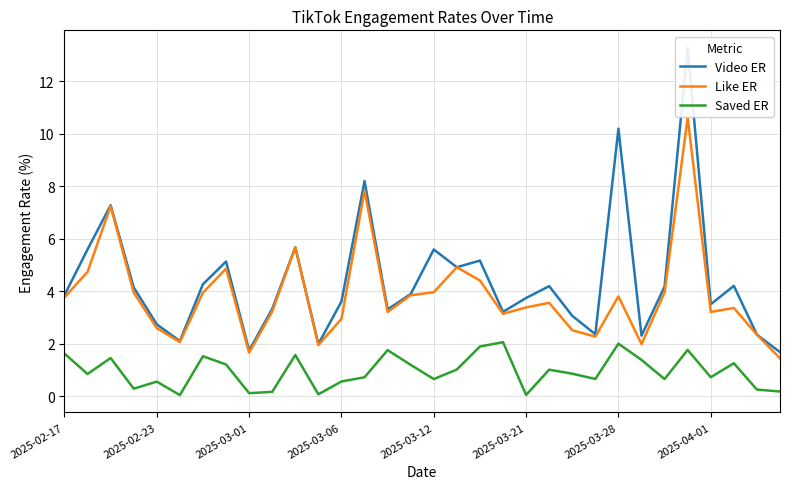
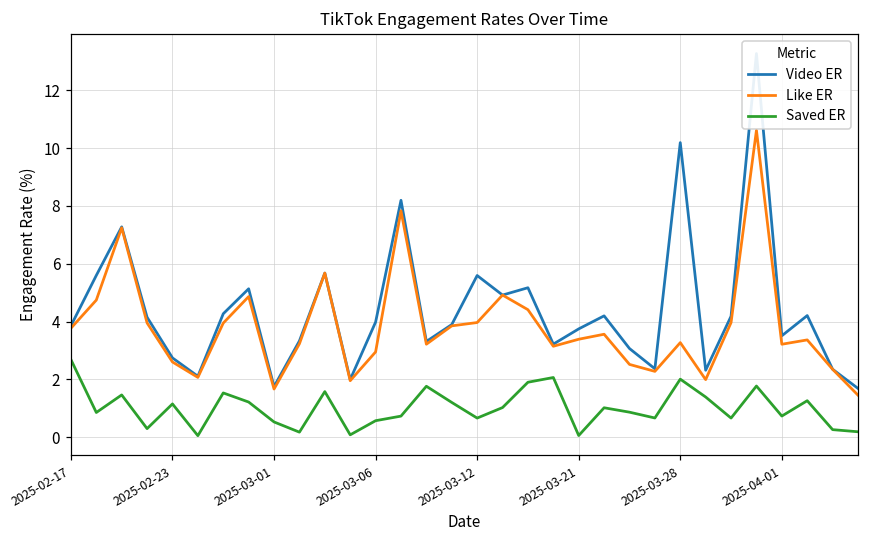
Saved ER, 2025-02-17: 1.6 -> 2.7
Saved ER, 2025-02-23: 0.6 -> 1.2
Saved ER, 2025-03-01: 0.1 -> 0.5
Video ER, 2025-03-06: 3.6 -> 4.0
Like ER, 2025-03-28: 3.8 -> 3.3
